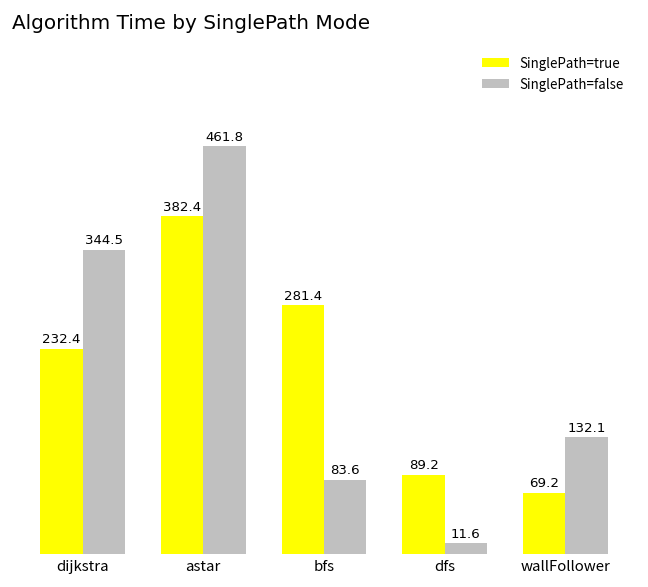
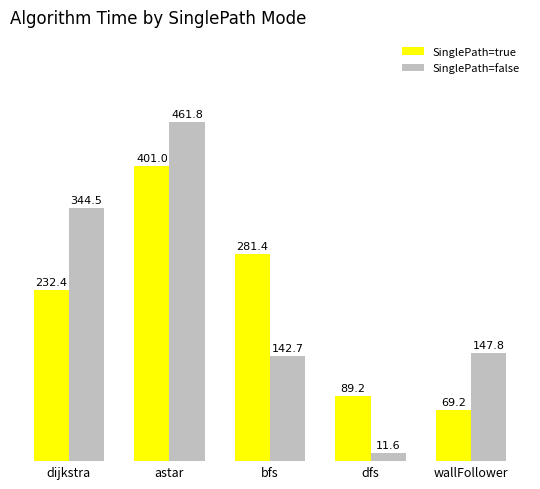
SinglePath=true, astar: 382.4 -> 401.0
SinglePath=false, bfs: 83.6 -> 142.7
SinglePath=false, wallFollower: 132.1 -> 147.8
